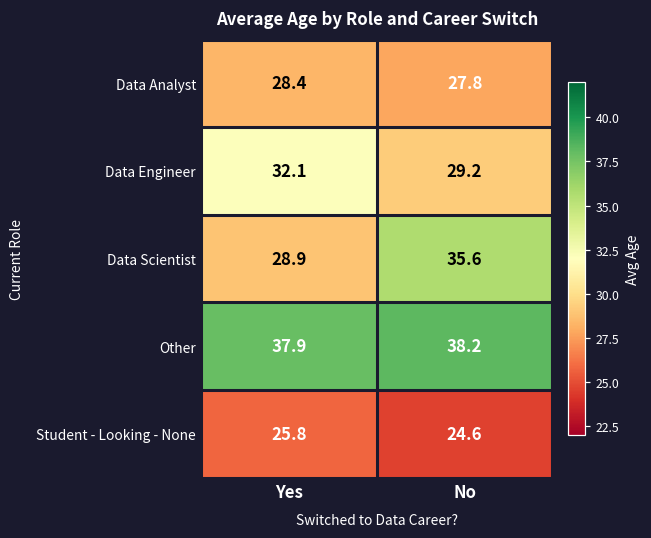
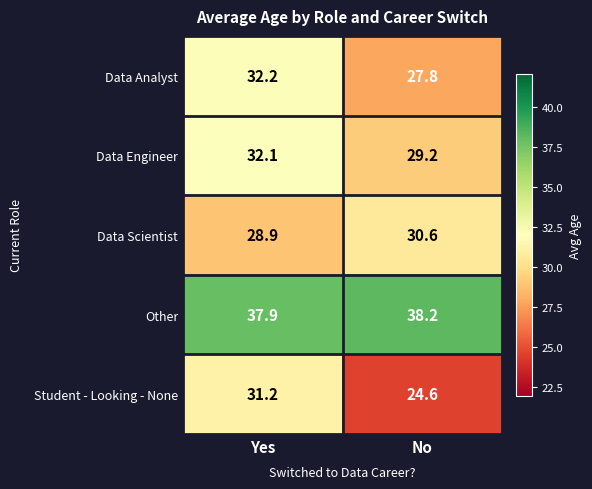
Data Analyst, Yes: 28.4 -> 32.2
Data Scientist, No: 35.6 -> 30.6
Student - Looking - None, Yes: 25.8 -> 31.2
